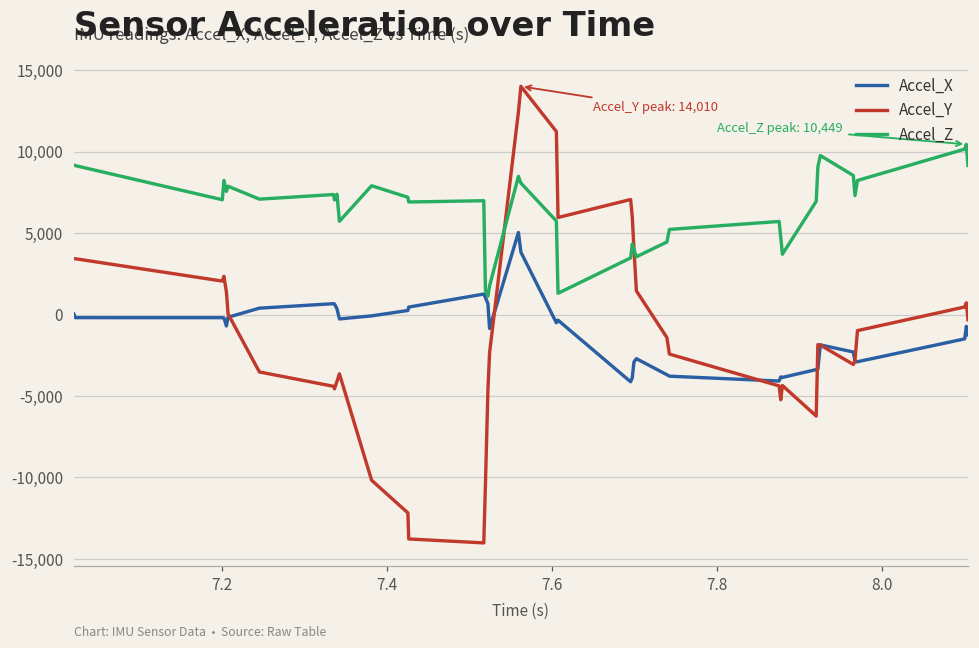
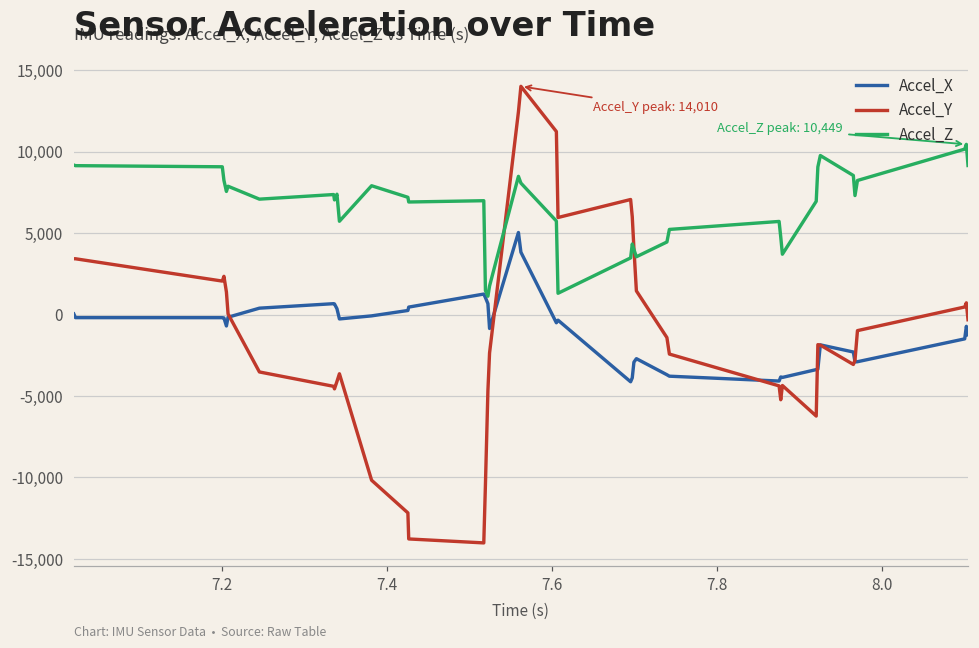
Accel_Z, 7.2: 7,000 -> 9,100
